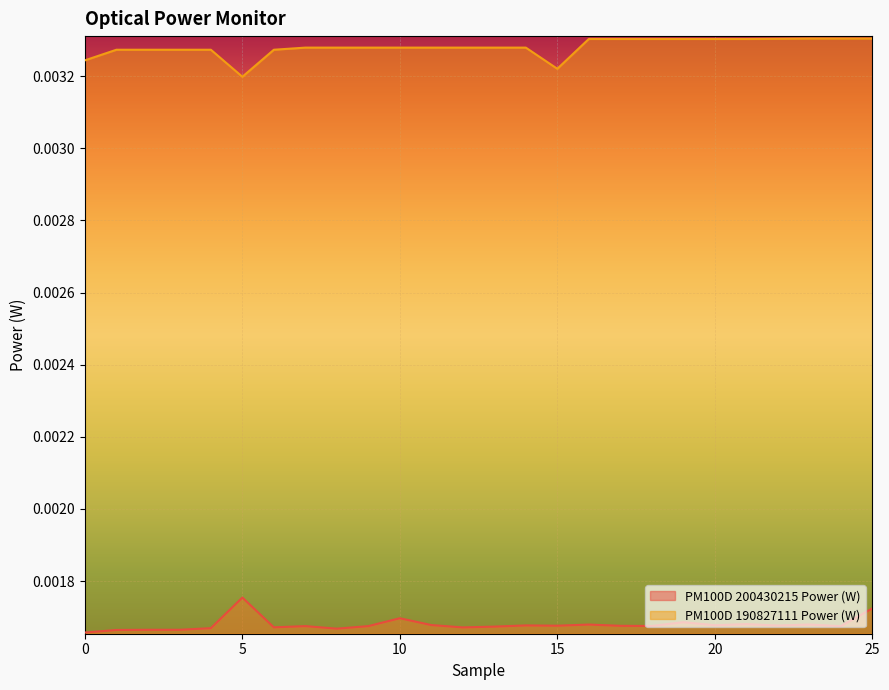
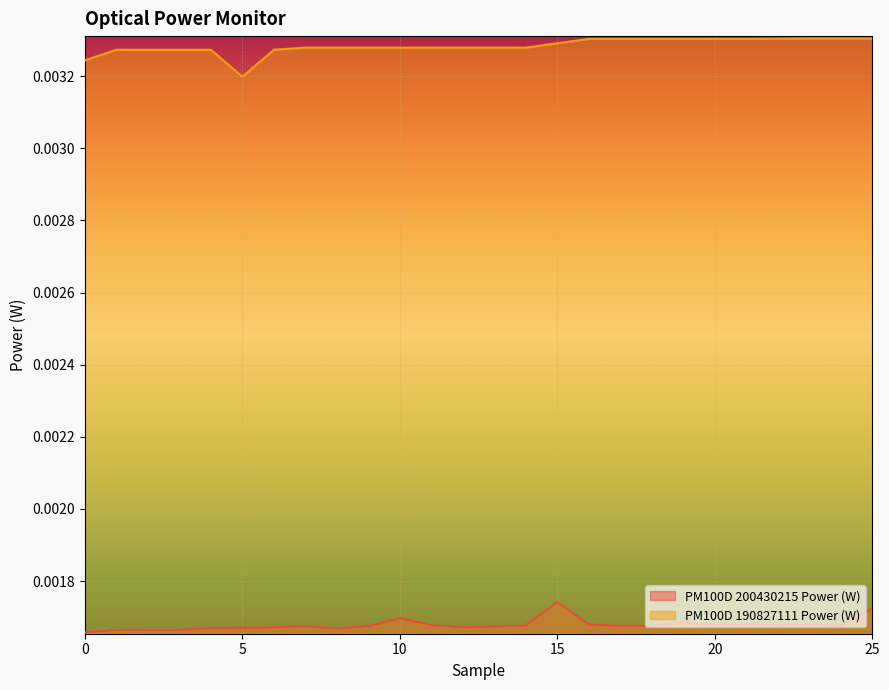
PM100D 200430215 Power (W), 5: 0.00175 -> 0.00167
PM100D 200430215 Power (W), 15: 0.00168 -> 0.00174
PM100D 190827111 Power (W), 15: 0.00322 -> 0.00329
